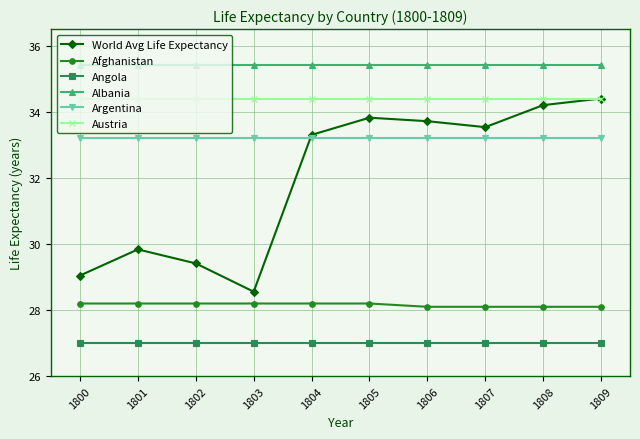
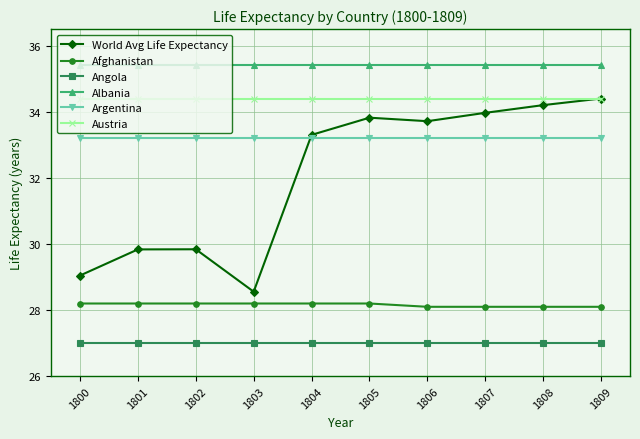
World Avg Life Expectancy, 1802: 29.4 -> 29.8
World Avg Life Expectancy, 1807: 33.5 -> 34.0
